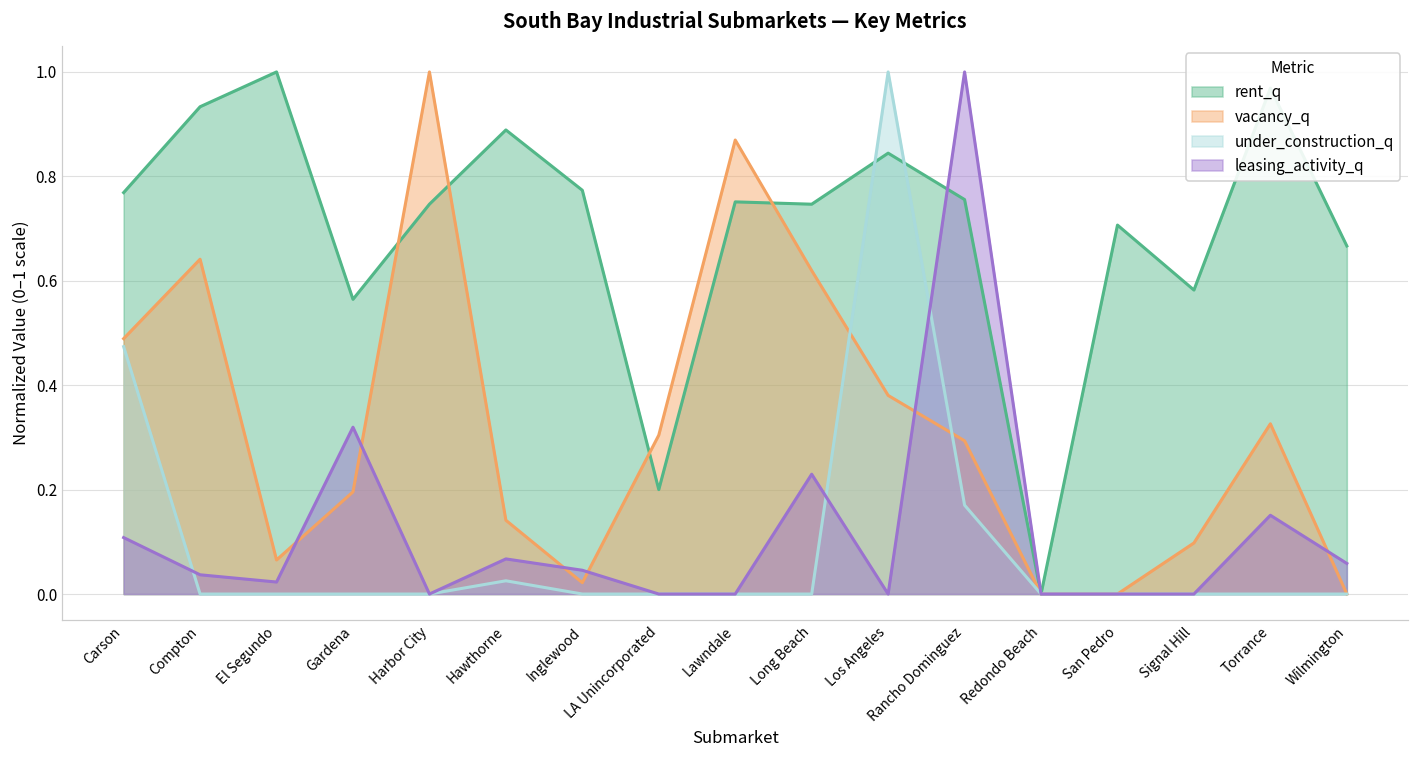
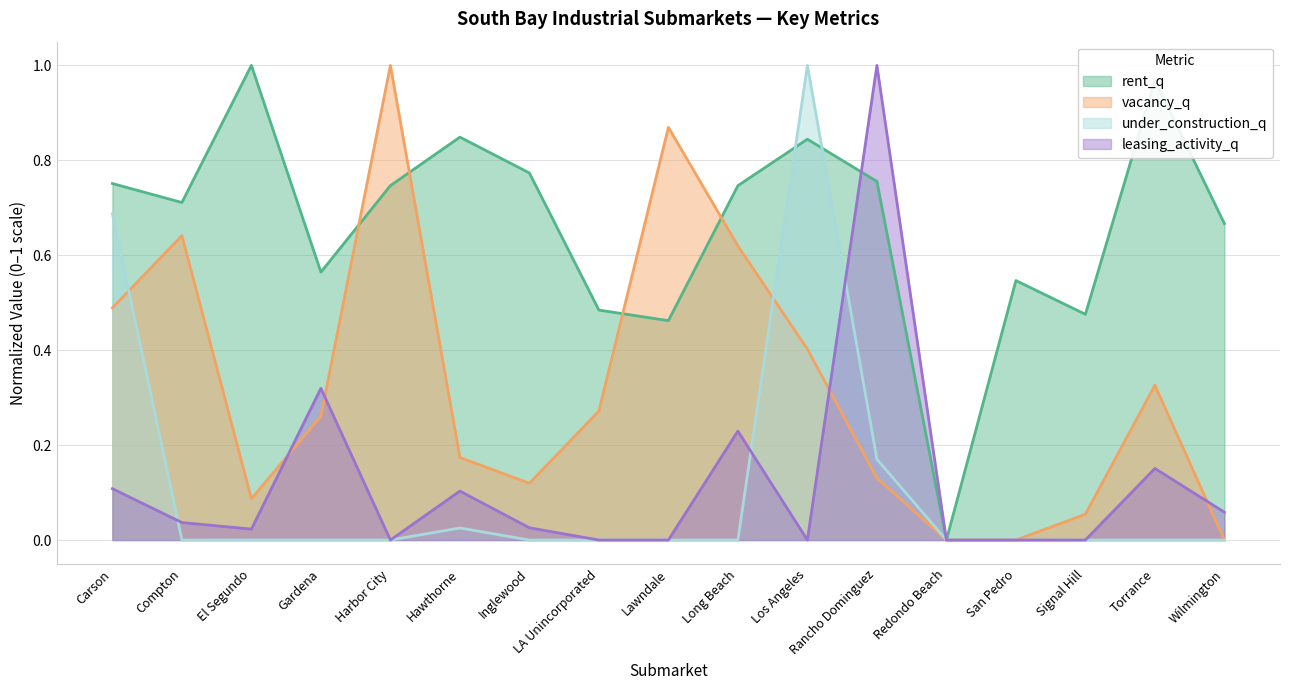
rent_q, Carson: 0.77 -> 0.75
under_construction_q, Carson: 0.47 -> 0.69
rent_q, Compton: 0.93 -> 0.71
vacancy_q, El Segundo: 0.07 -> 0.09
vacancy_q, Gardena: 0.20 -> 0.26
rent_q, Hawthorne: 0.89 -> 0.85
vacancy_q, Hawthorne: 0.14 -> 0.17
leasing_activity_q, Hawthorne: 0.07 -> 0.10
vacancy_q, Inglewood: 0.02 -> 0.12
leasing_activity_q, Inglewood: 0.05 -> 0.03
rent_q, LA Unincorporated: 0.20 -> 0.48
vacancy_q, LA Unincorporated: 0.30 -> 0.27
rent_q, Lawndale: 0.75 -> 0.46
vacancy_q, Los Angeles: 0.38 -> 0.40
vacancy_q, Rancho Dominguez: 0.29 -> 0.13
rent_q, San Pedro: 0.71 -> 0.55
rent_q, Signal Hill: 0.58 -> 0.48
vacancy_q, Signal Hill: 0.10 -> 0.05
